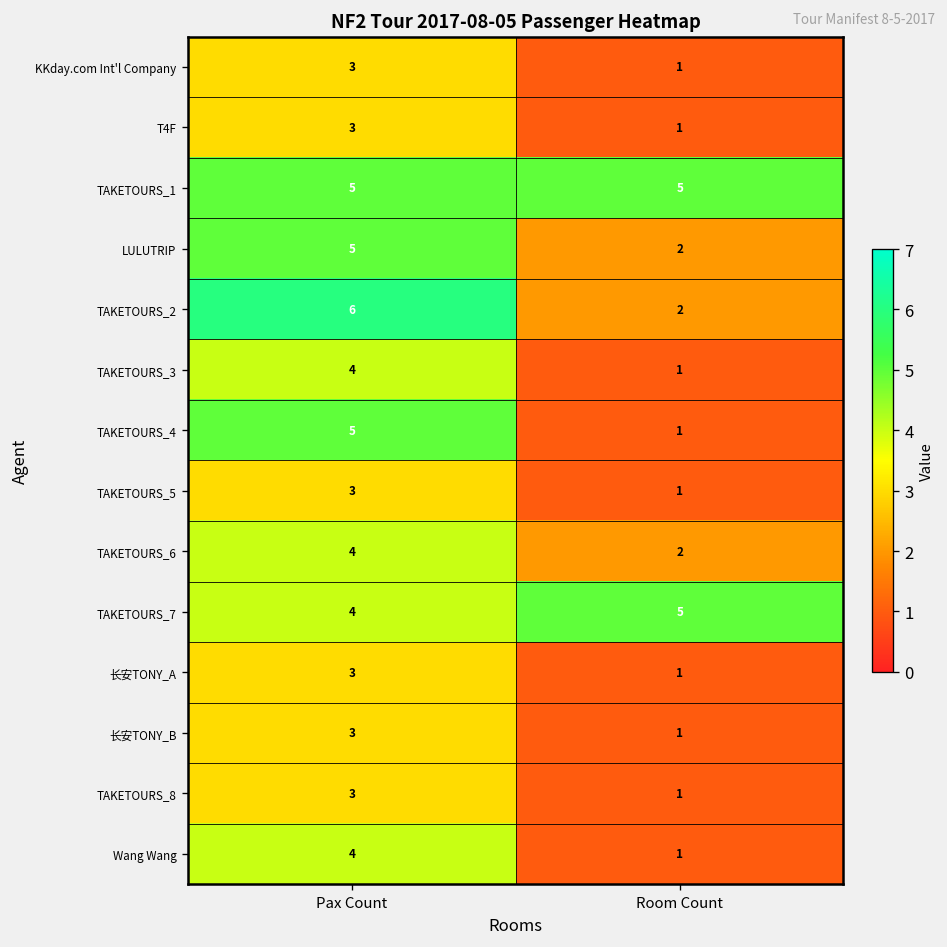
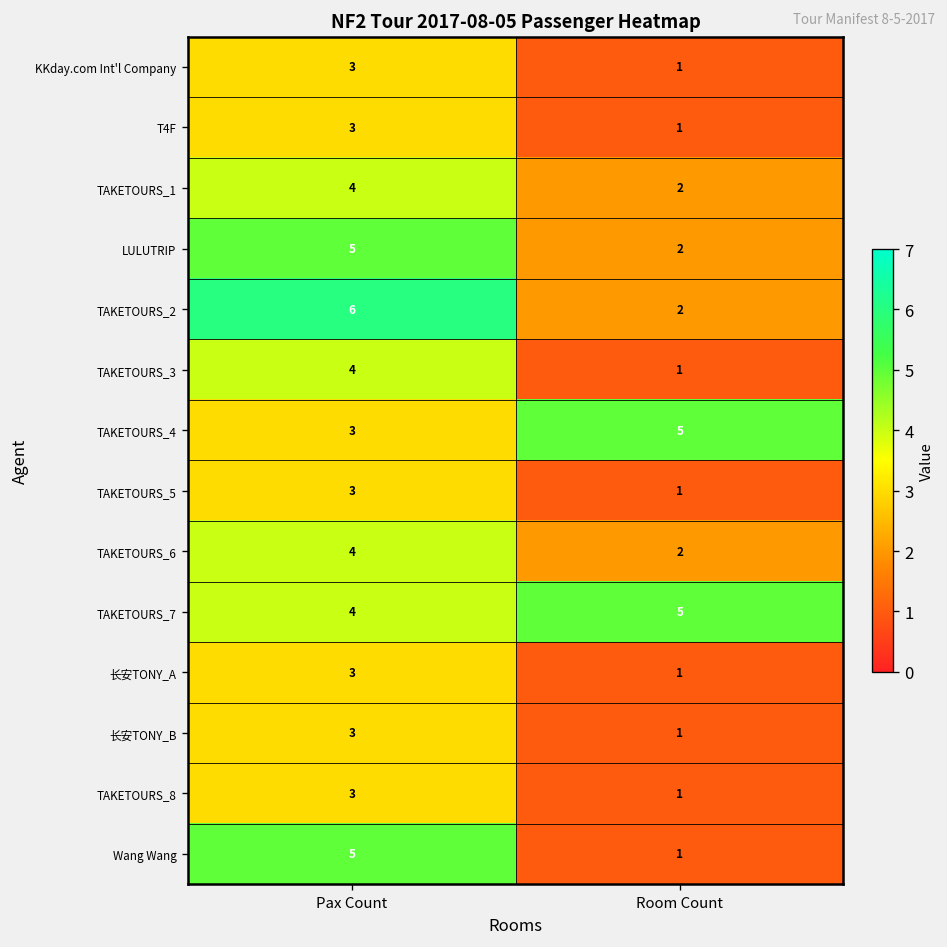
TAKETOURS_1, Pax Count: 5 -> 4
TAKETOURS_1, Room Count: 5 -> 2
TAKETOURS_4, Pax Count: 5 -> 3
TAKETOURS_4, Room Count: 1 -> 5
Wang Wang, Pax Count: 4 -> 5
